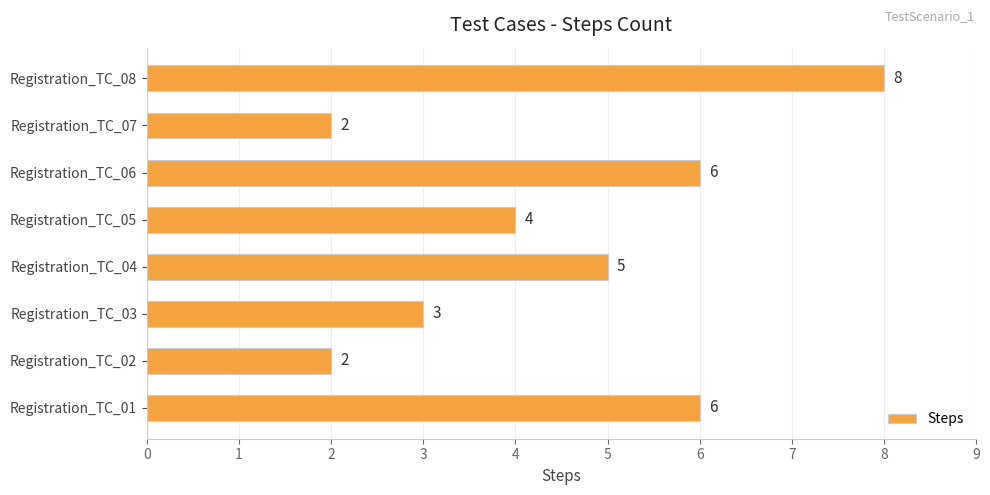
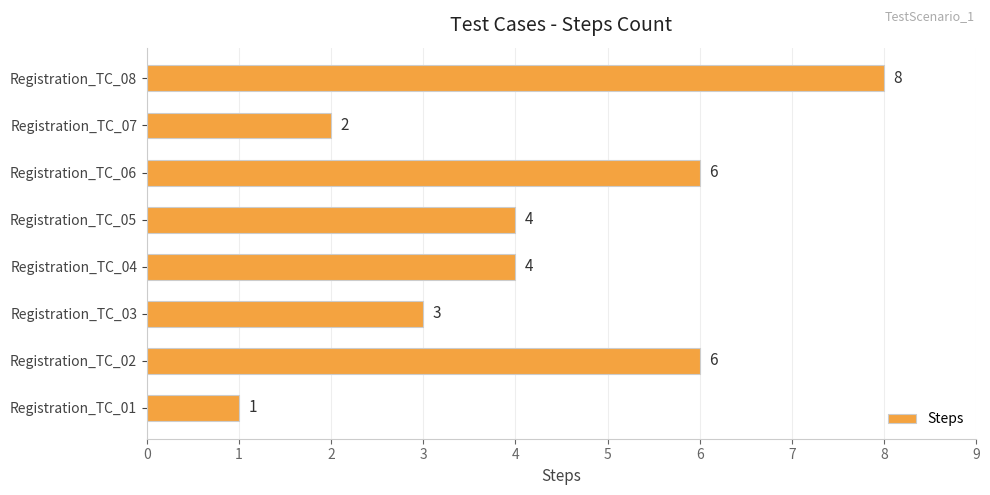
Registration_TC_04: 5 -> 4
Registration_TC_02: 2 -> 6
Registration_TC_01: 6 -> 1
